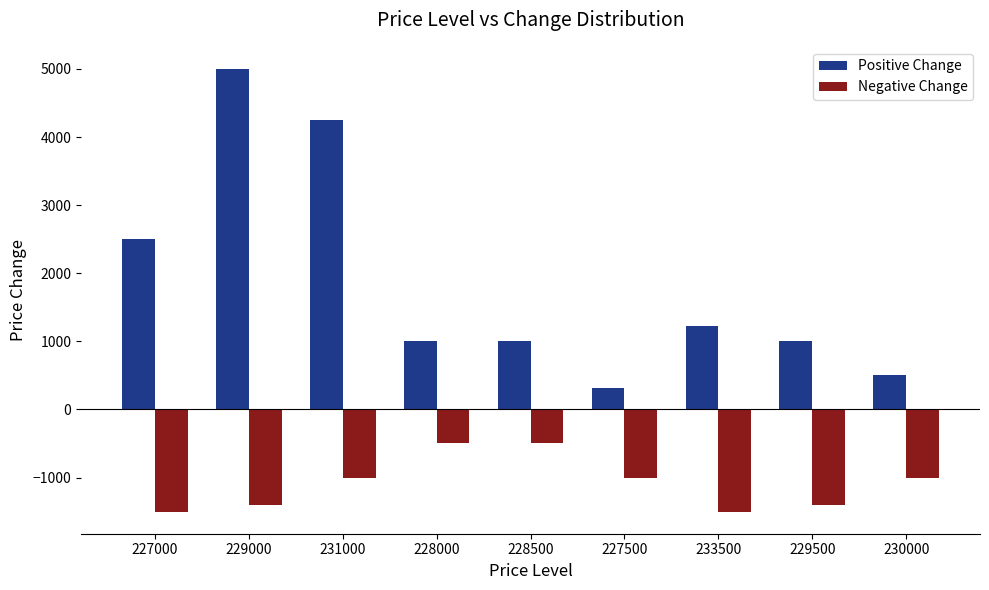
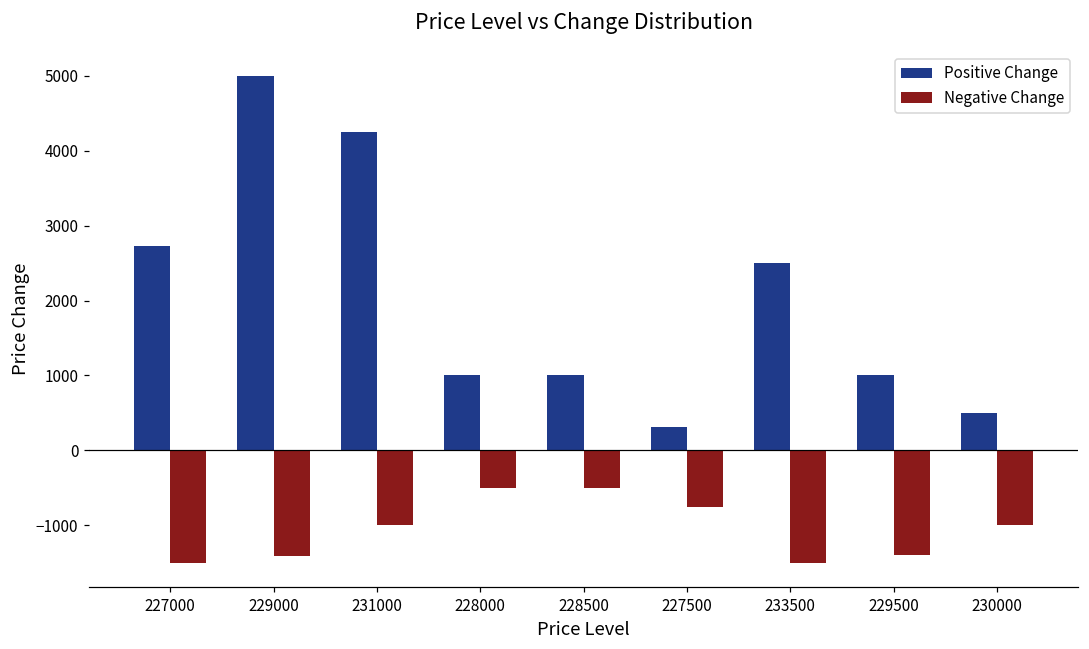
Positive Change, 227000: 2500 -> 2700
Negative Change, 227500: -1000 -> -800
Positive Change, 233500: 1200 -> 2500
